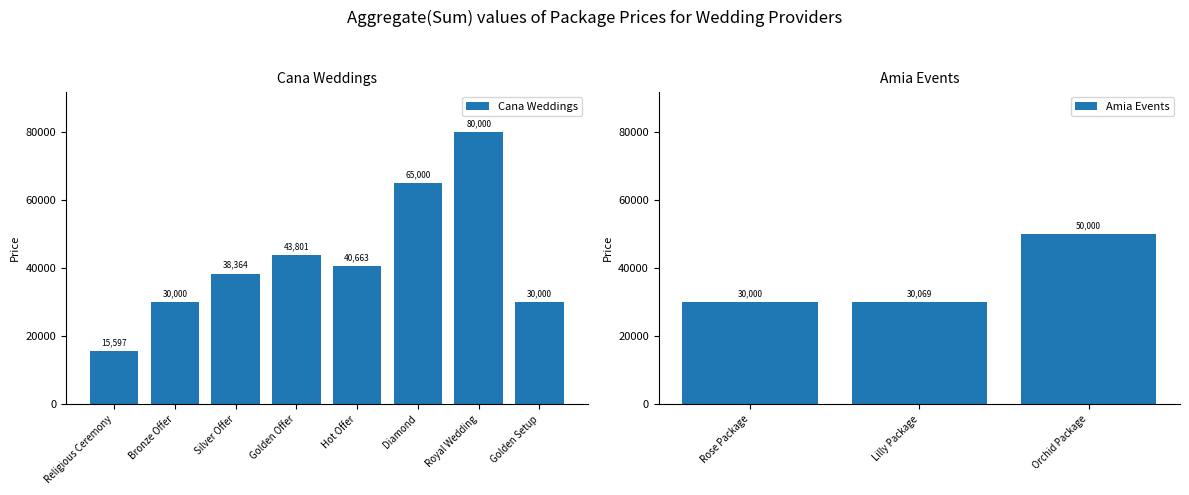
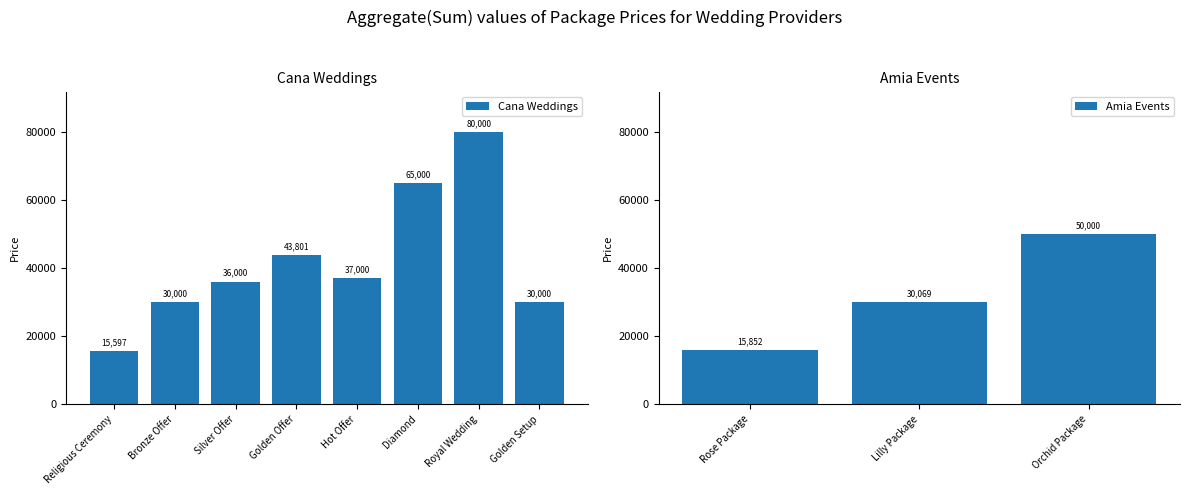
Cana Weddings, Silver Offer: 38,364 -> 36,000
Cana Weddings, Hot Offer: 40,663 -> 37,000
Amia Events, Rose Package: 30,000 -> 15,852
